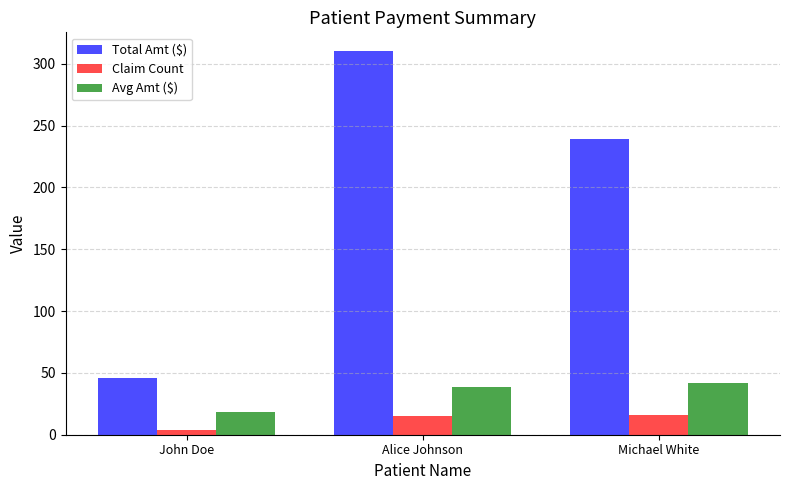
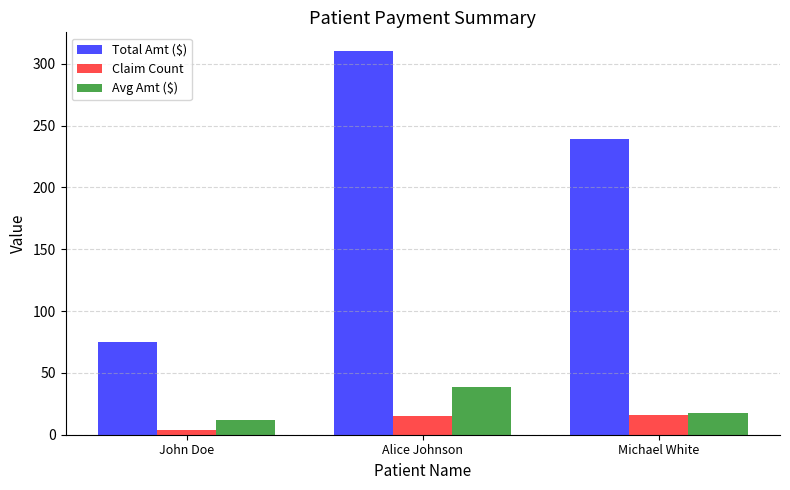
Total Amt ($), John Doe: 46 -> 75
Avg Amt ($), John Doe: 19 -> 12
Avg Amt ($), Michael White: 42 -> 17
